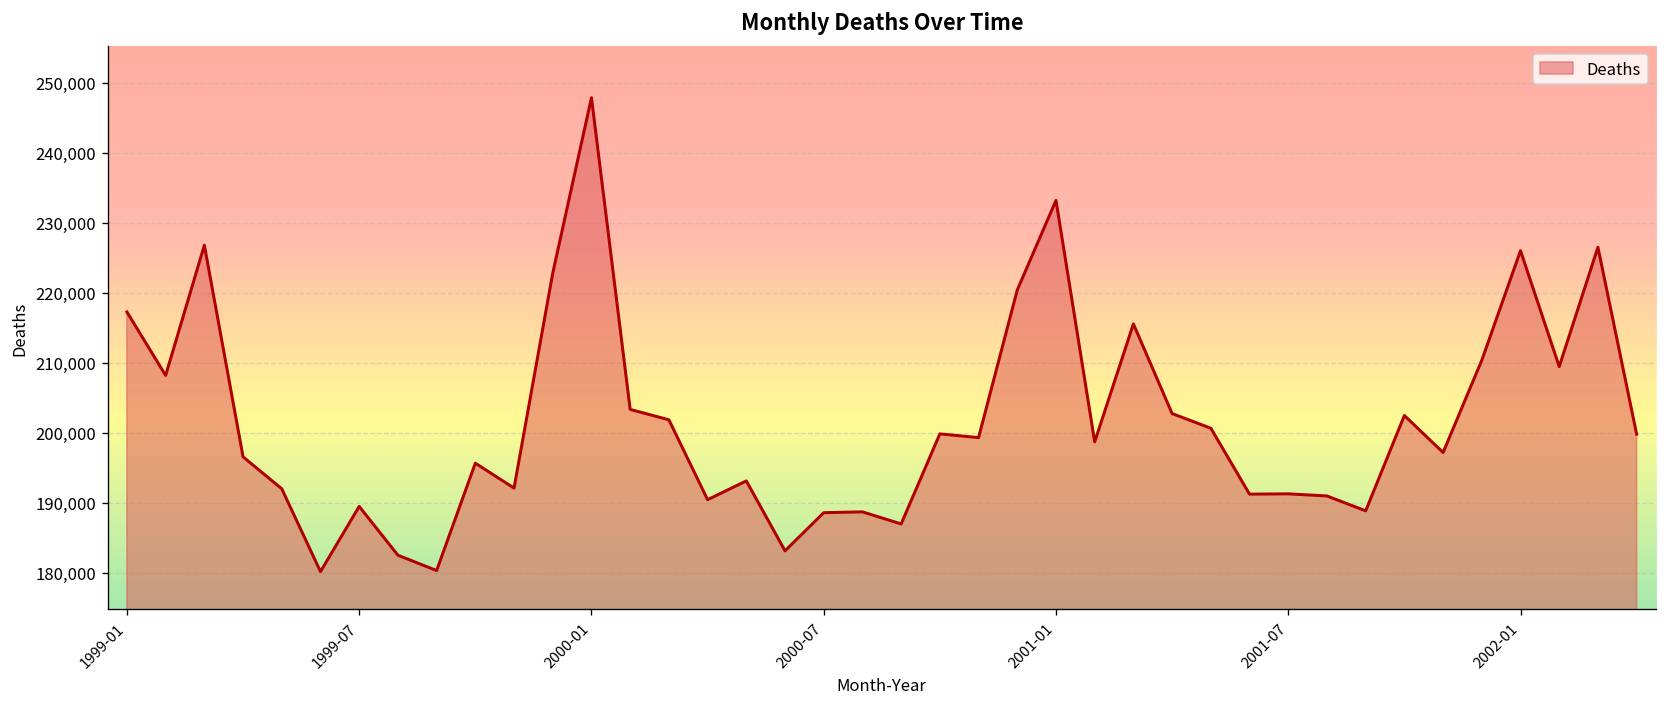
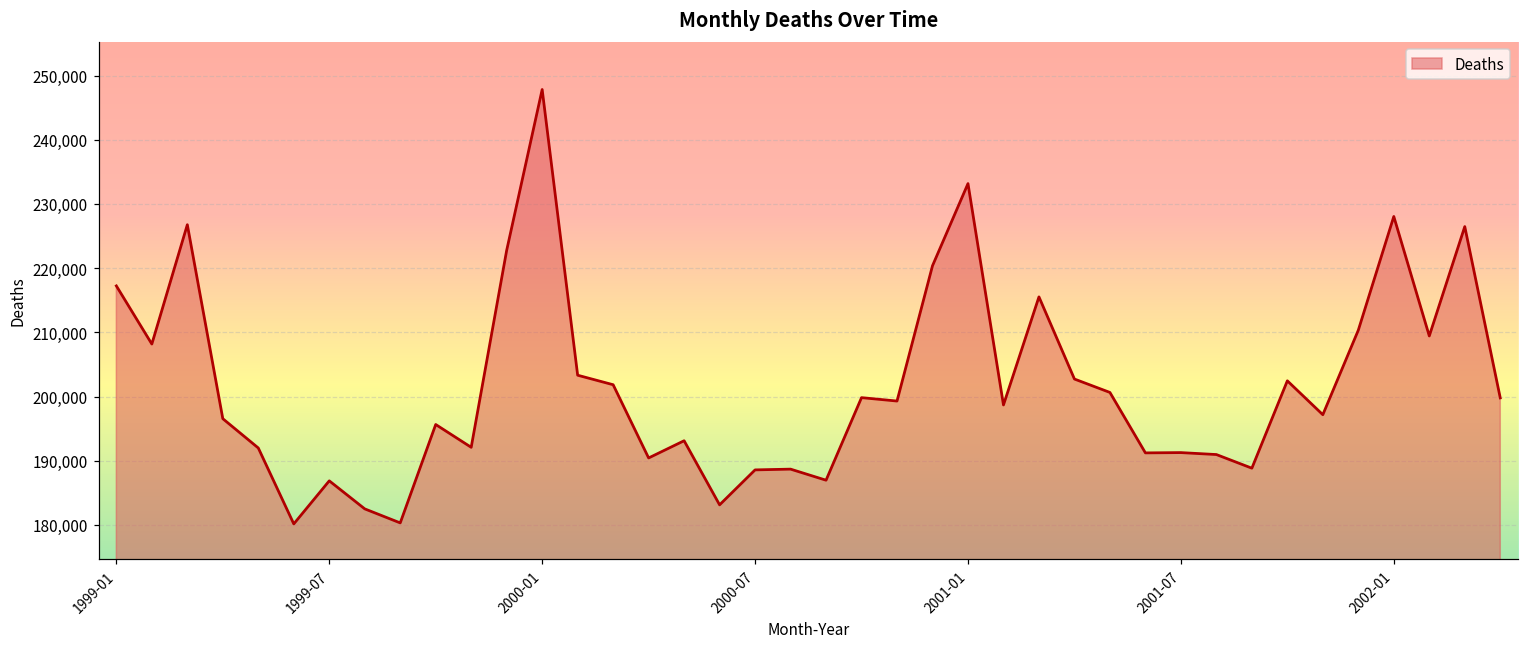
1999-07: 189,000 -> 187,000
2002-01: 226,000 -> 228,000
